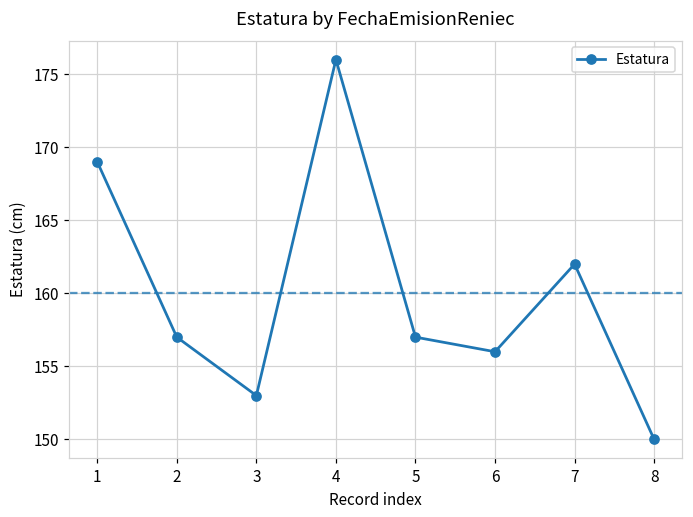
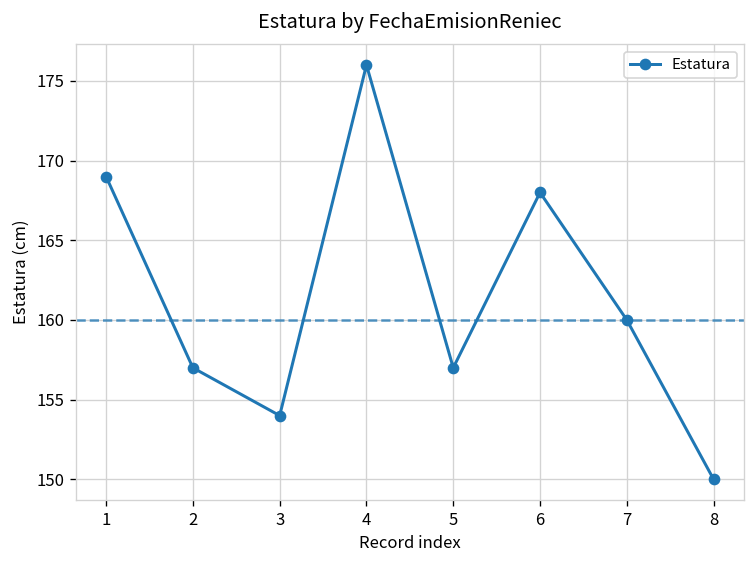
3: 153 -> 154
6: 156 -> 168
7: 162 -> 160
